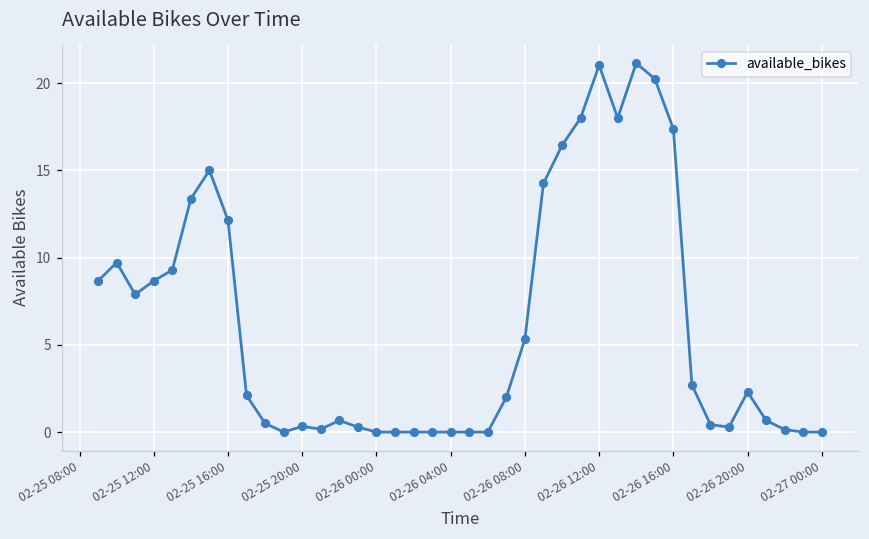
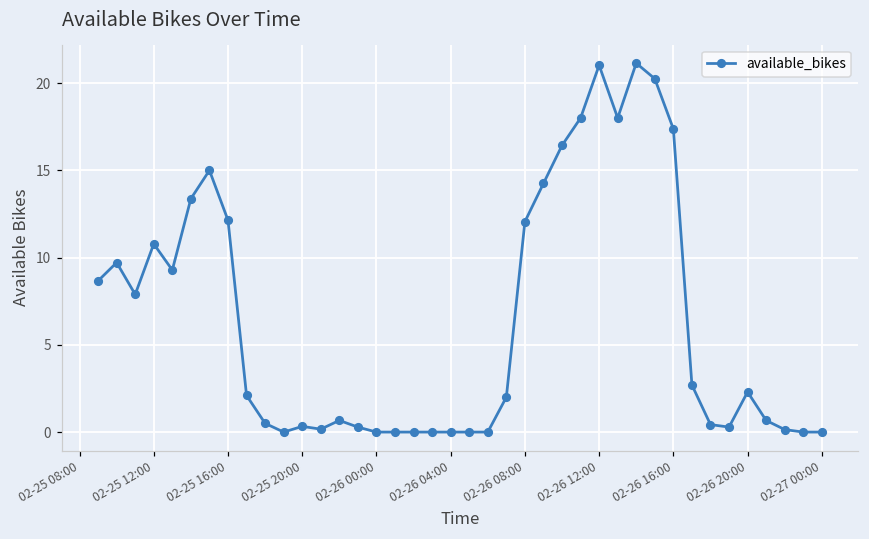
02-25 12:00: 8.7 -> 10.8
02-26 08:00: 5.3 -> 12.1
